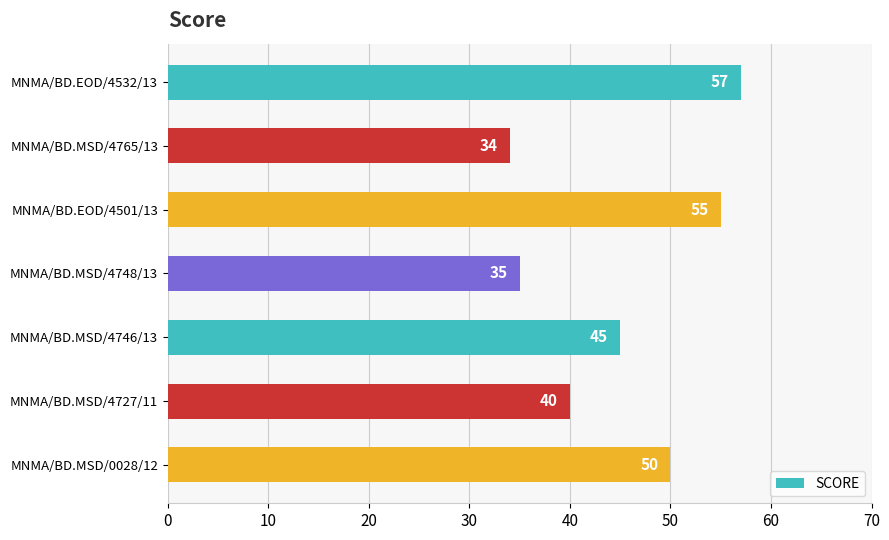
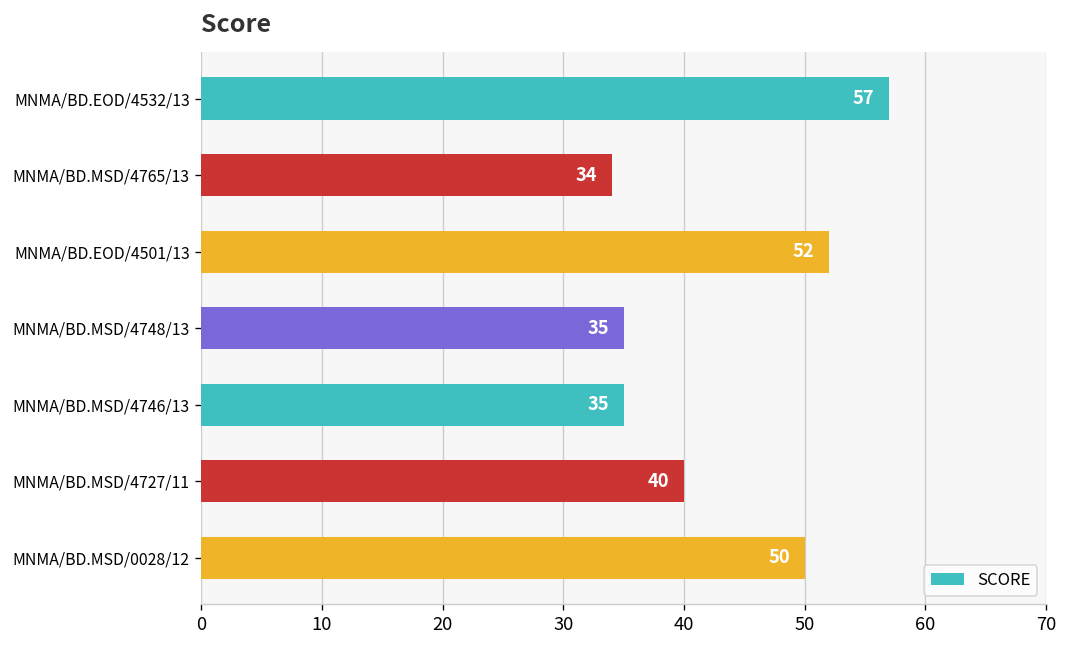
MNMA/BD.EOD/4501/13: 55 -> 52
MNMA/BD.MSD/4746/13: 45 -> 35
